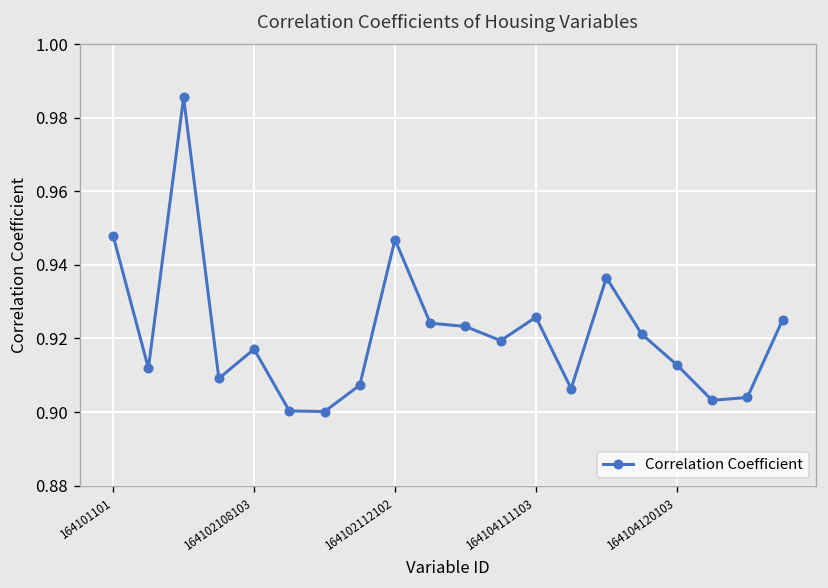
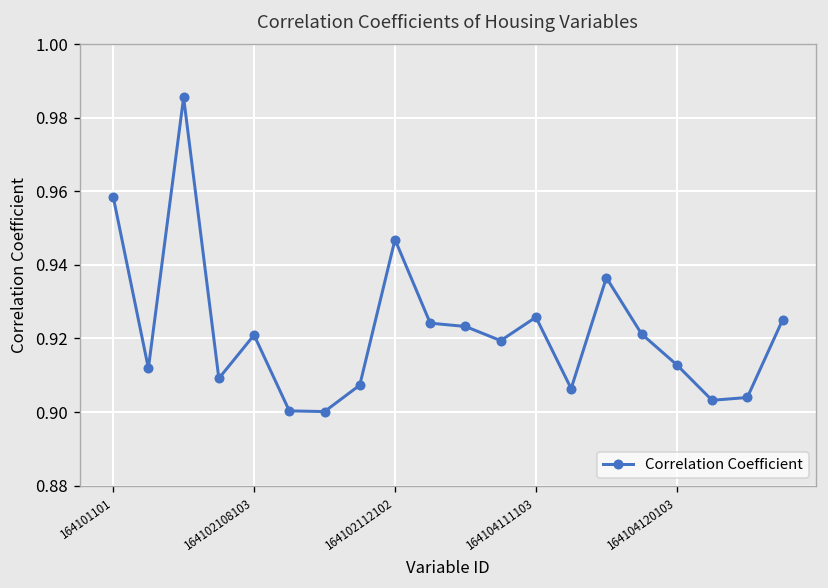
164101101: 0.948 -> 0.959
164102108103: 0.917 -> 0.921
